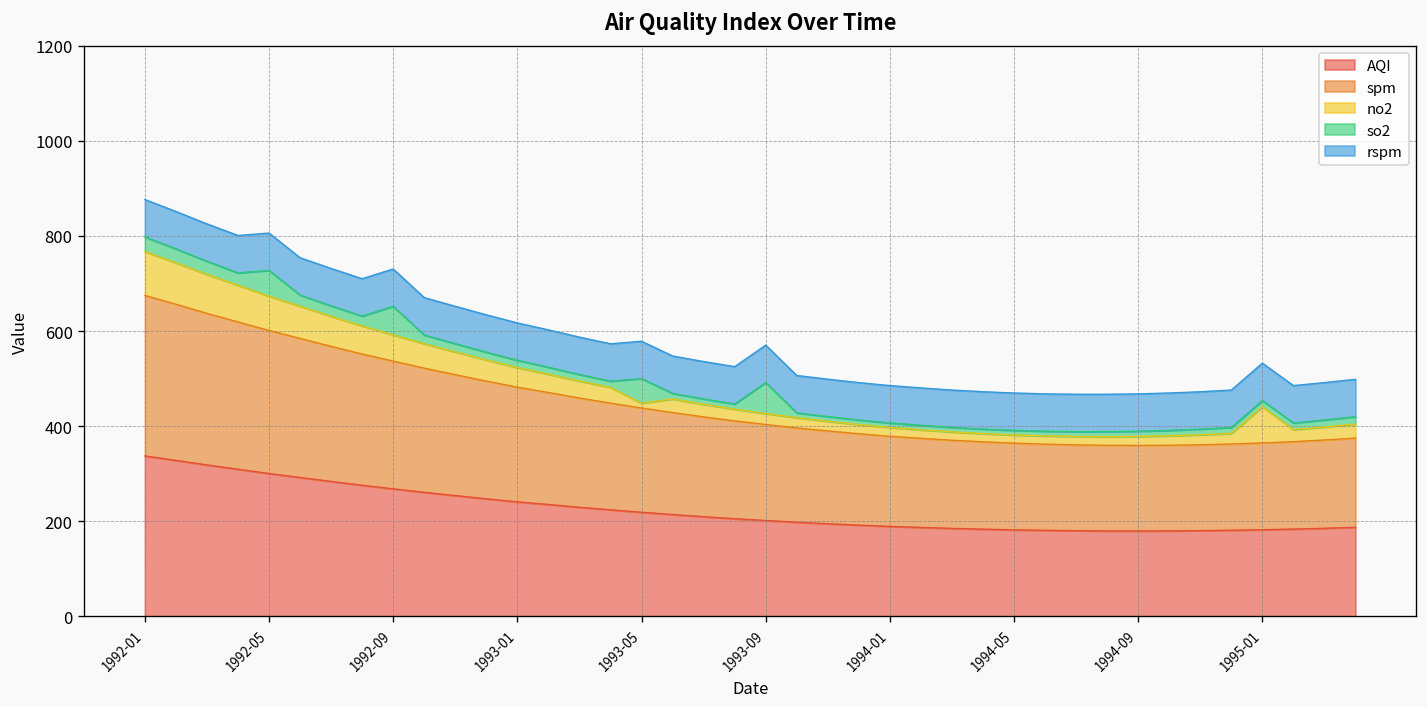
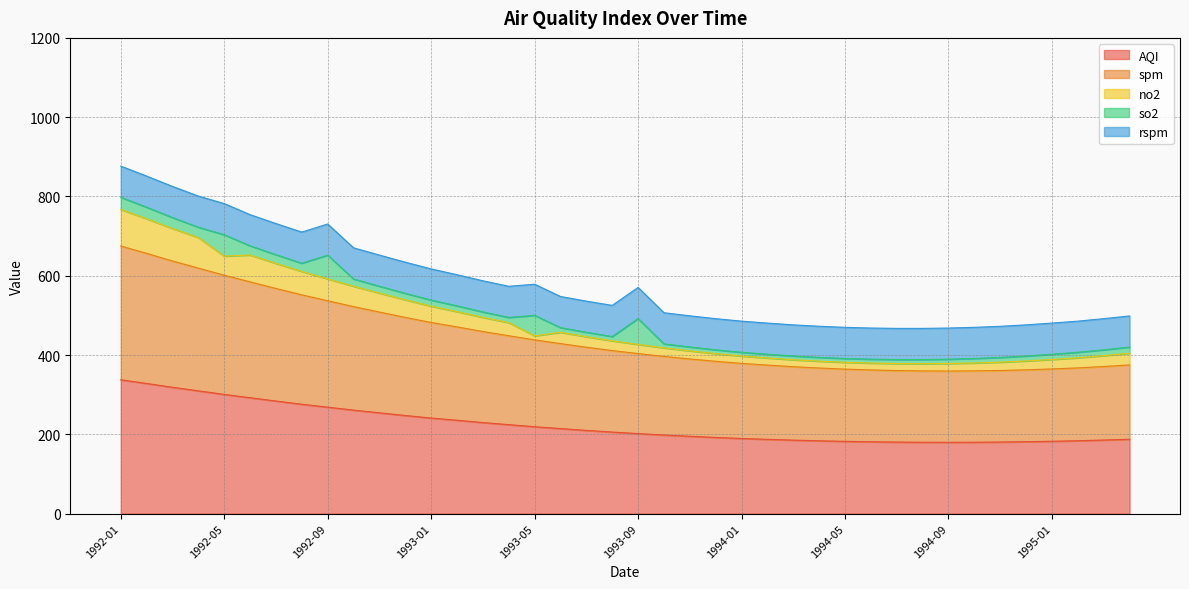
no2, 1992-05: 70 -> 50
no2, 1995-01: 80 -> 20
